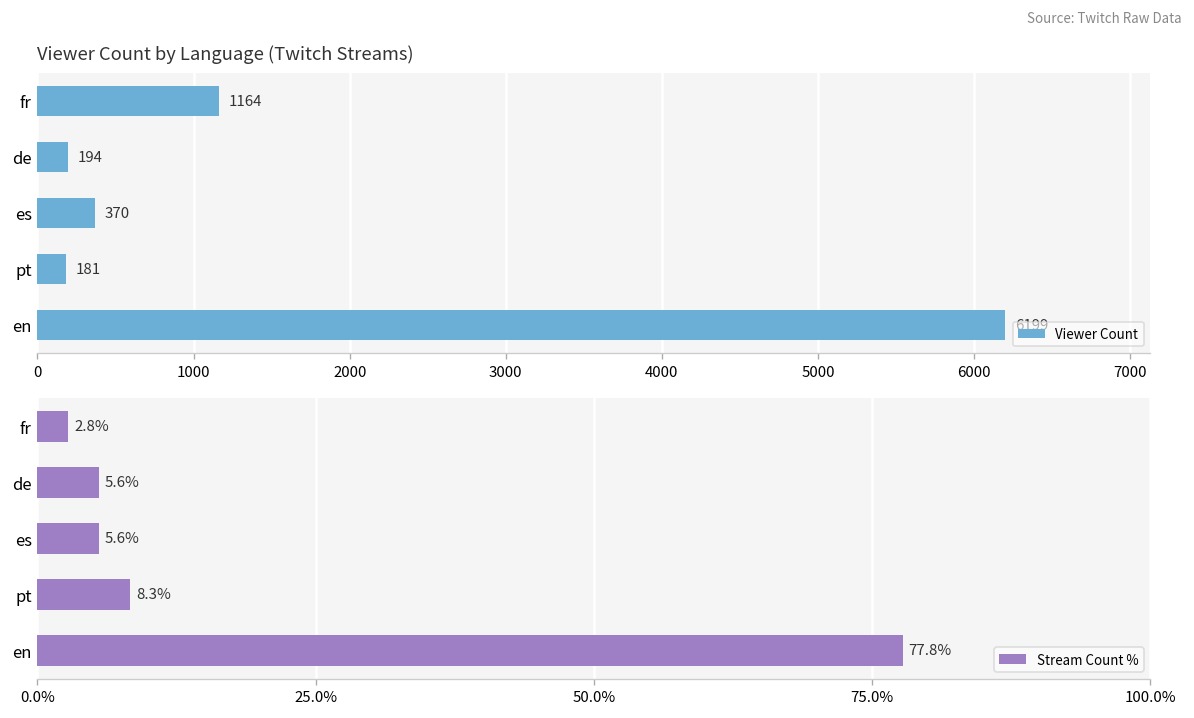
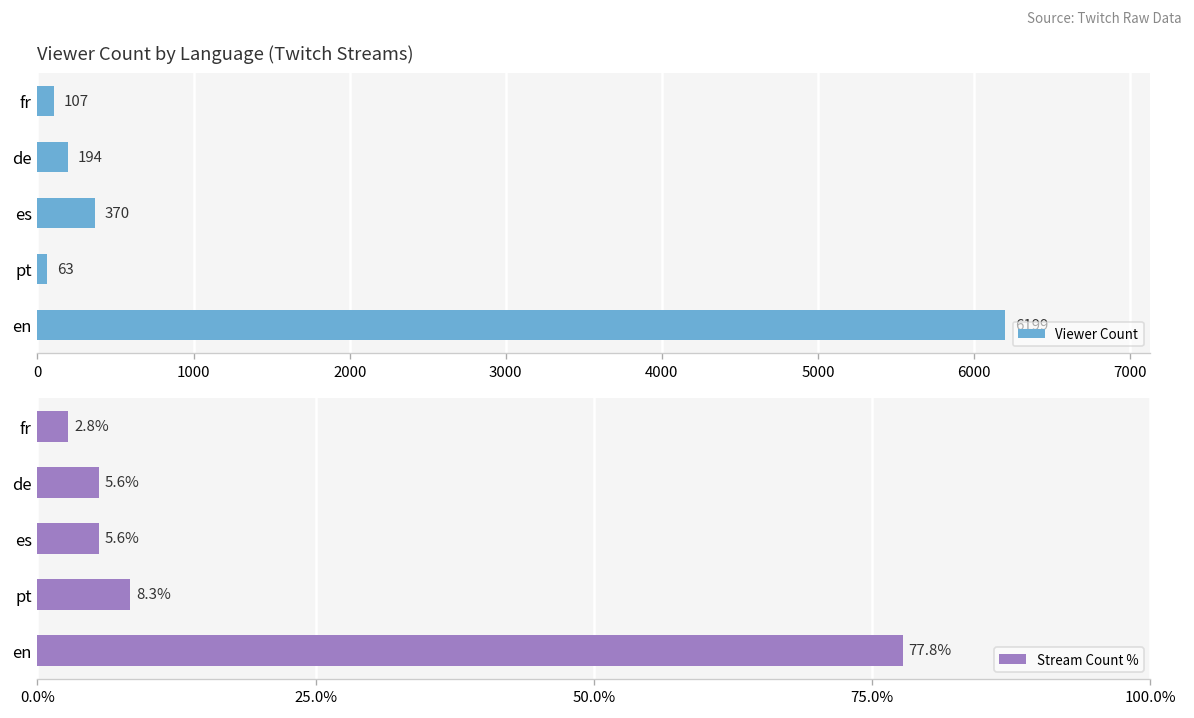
Viewer Count by Language (Twitch Streams), fr: 1164 -> 107
Viewer Count by Language (Twitch Streams), pt: 181 -> 63
